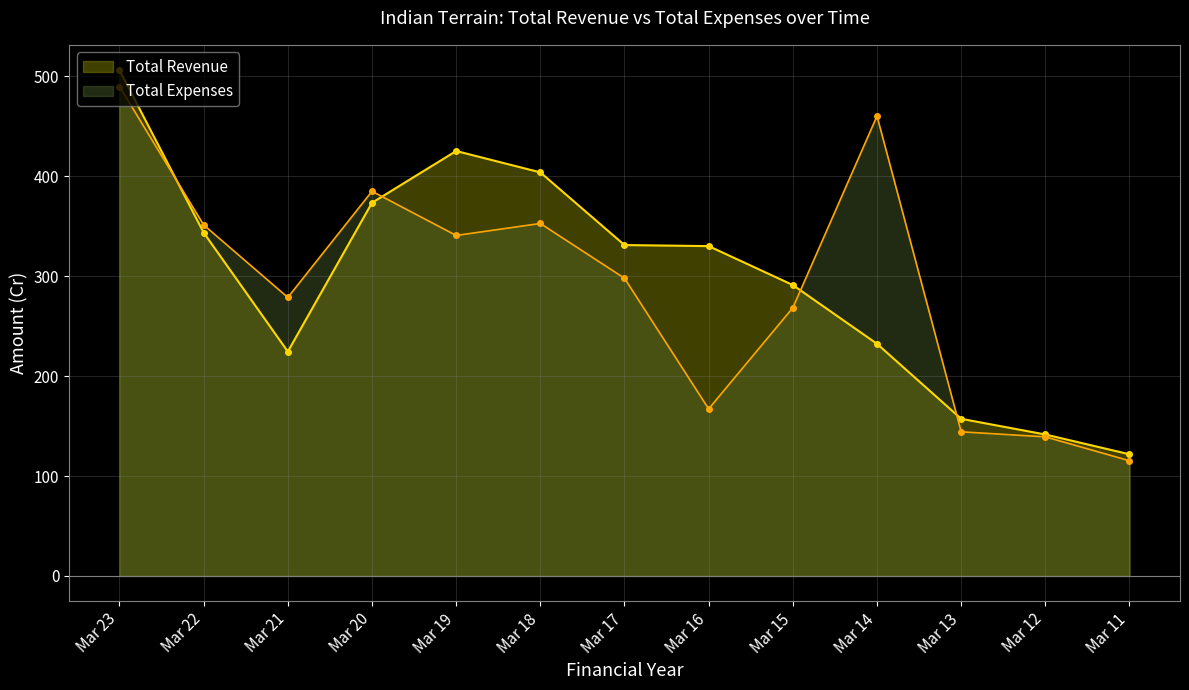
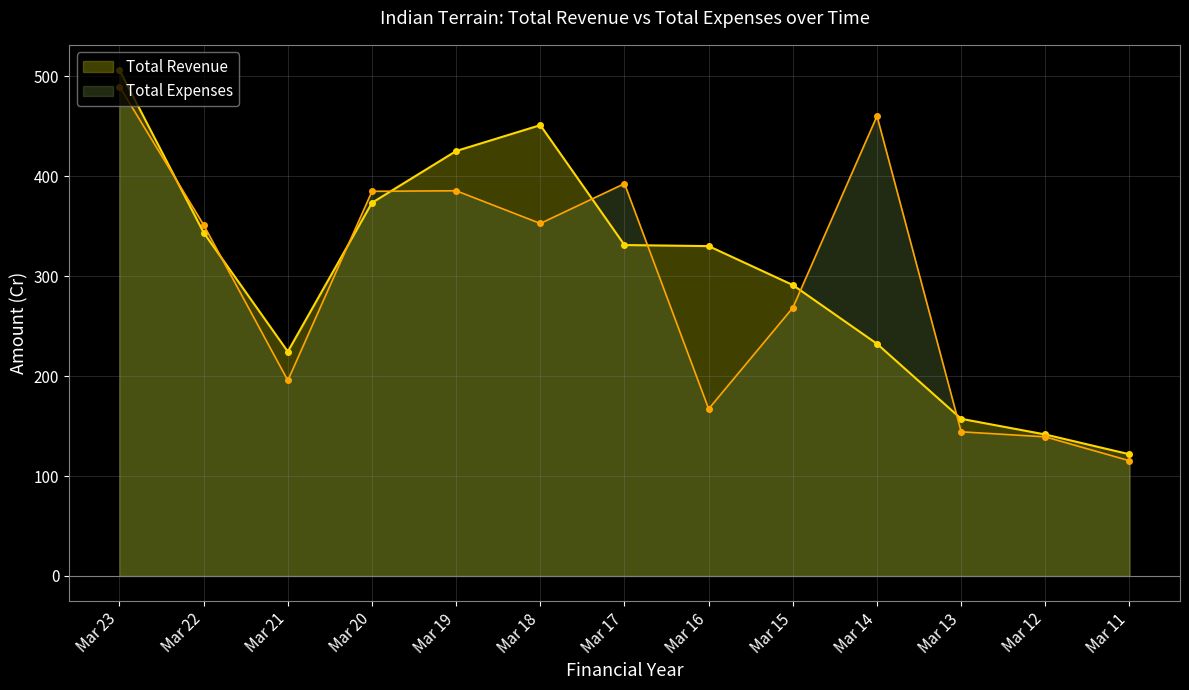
Total Expenses, Mar 21: 280 -> 200
Total Expenses, Mar 19: 340 -> 390
Total Revenue, Mar 18: 400 -> 450
Total Expenses, Mar 17: 300 -> 390
